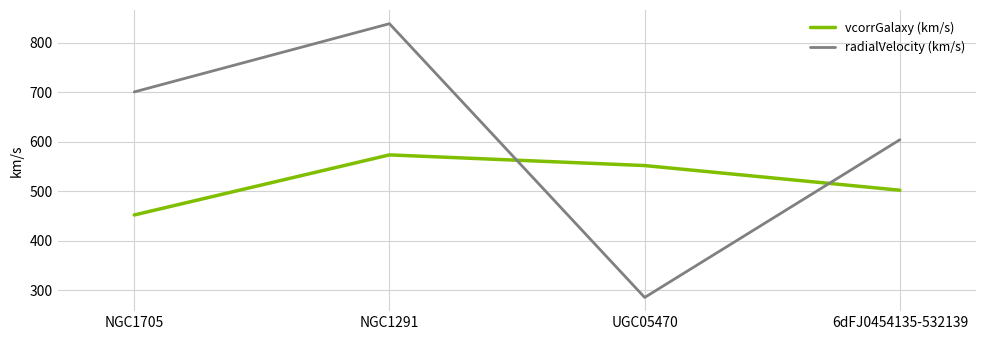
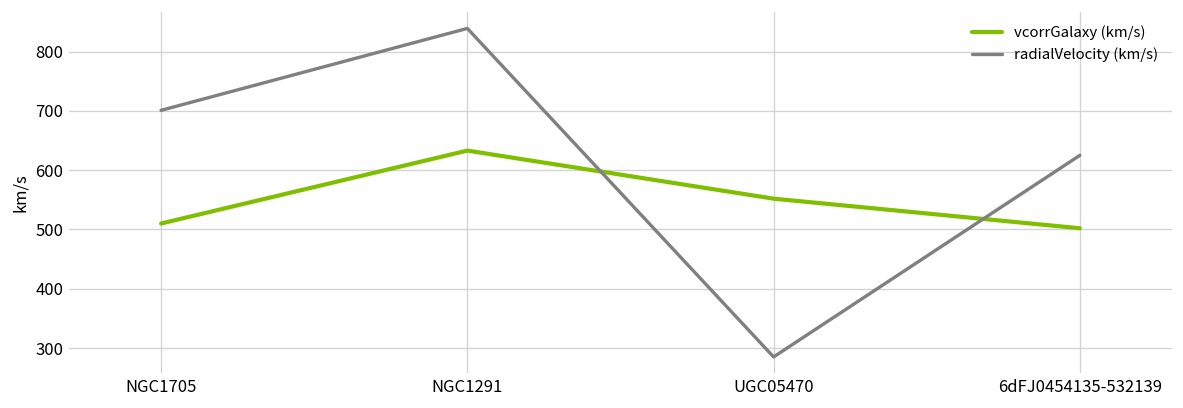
vcorrGalaxy (km/s), NGC1705: 450 -> 510
vcorrGalaxy (km/s), NGC1291: 570 -> 630
radialVelocity (km/s), 6dFJ0454135-532139: 600 -> 630
